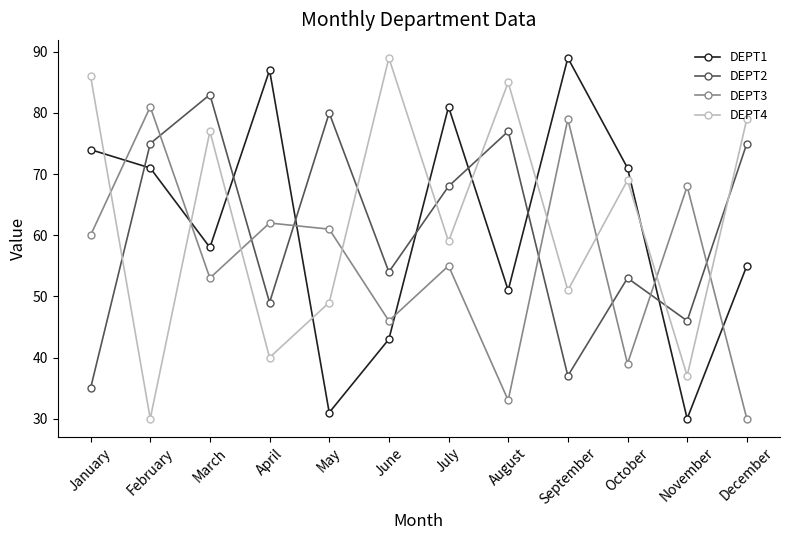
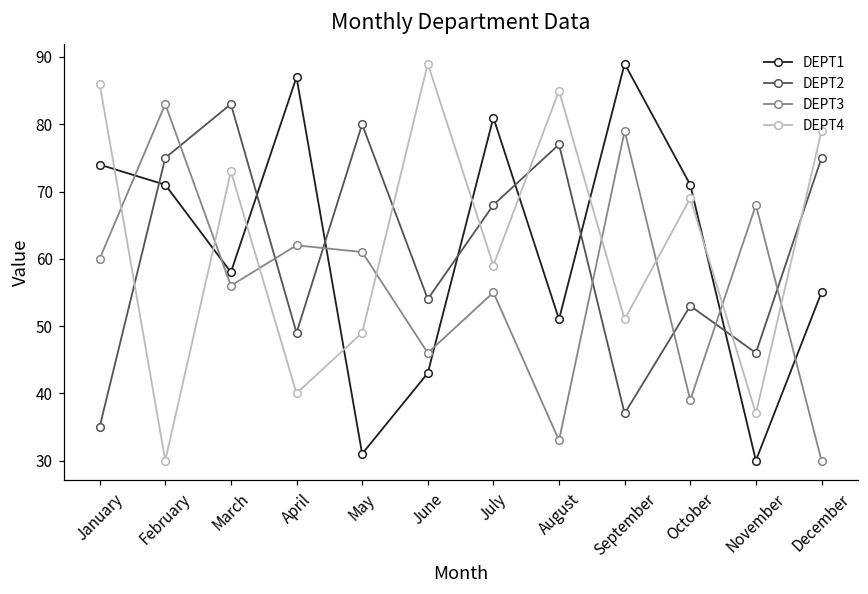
DEPT3, February: 81 -> 83
DEPT3, March: 53 -> 56
DEPT4, March: 77 -> 73
